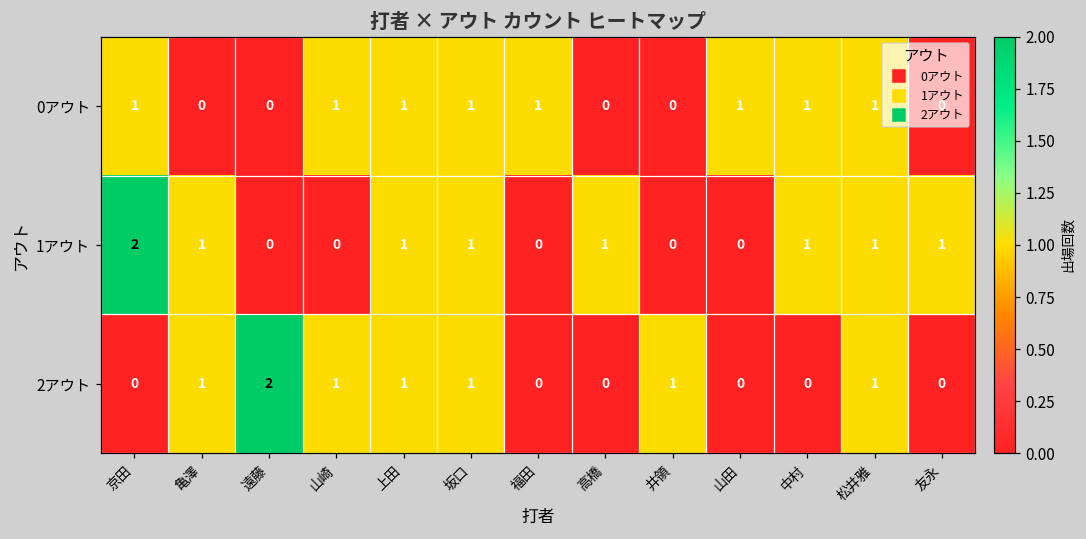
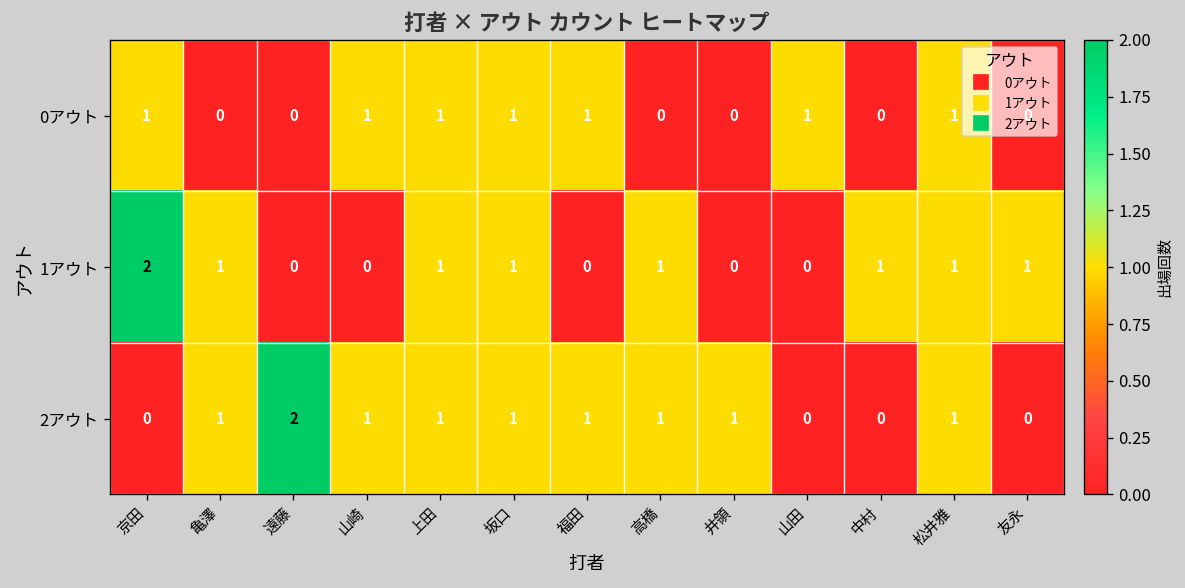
0アウト, 中村: 1 -> 0
2アウト, 福田: 0 -> 1
2アウト, 高橋: 0 -> 1
